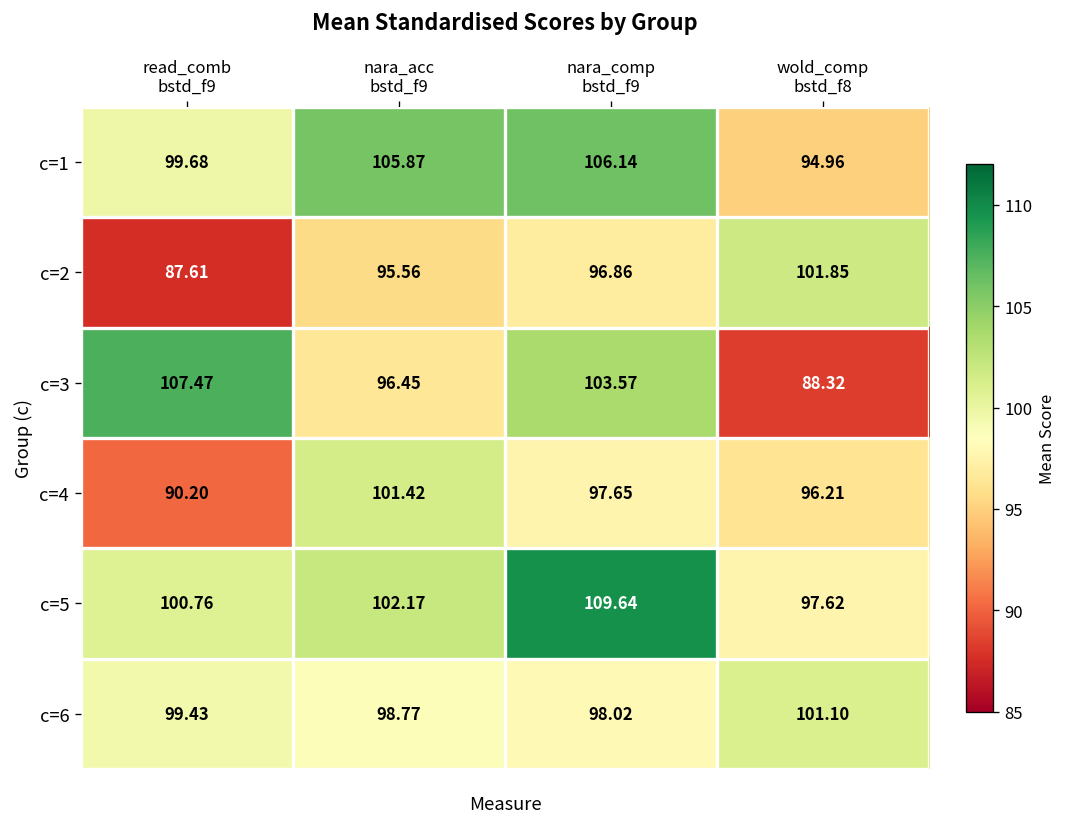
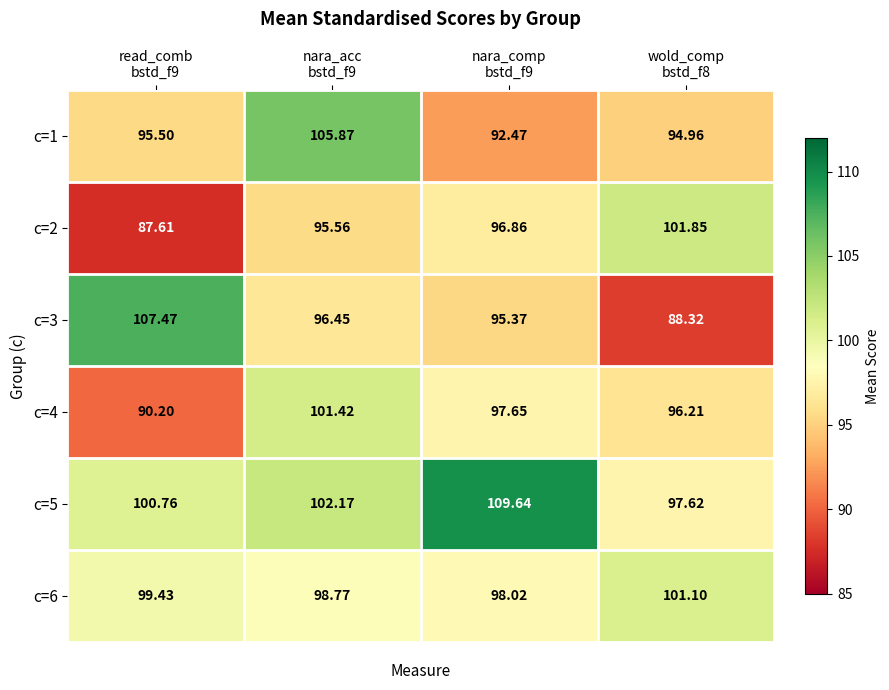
c=1, read_comb bstd_f9: 99.68 -> 95.50
c=1, nara_comp bstd_f9: 106.14 -> 92.47
c=3, nara_comp bstd_f9: 103.57 -> 95.37
